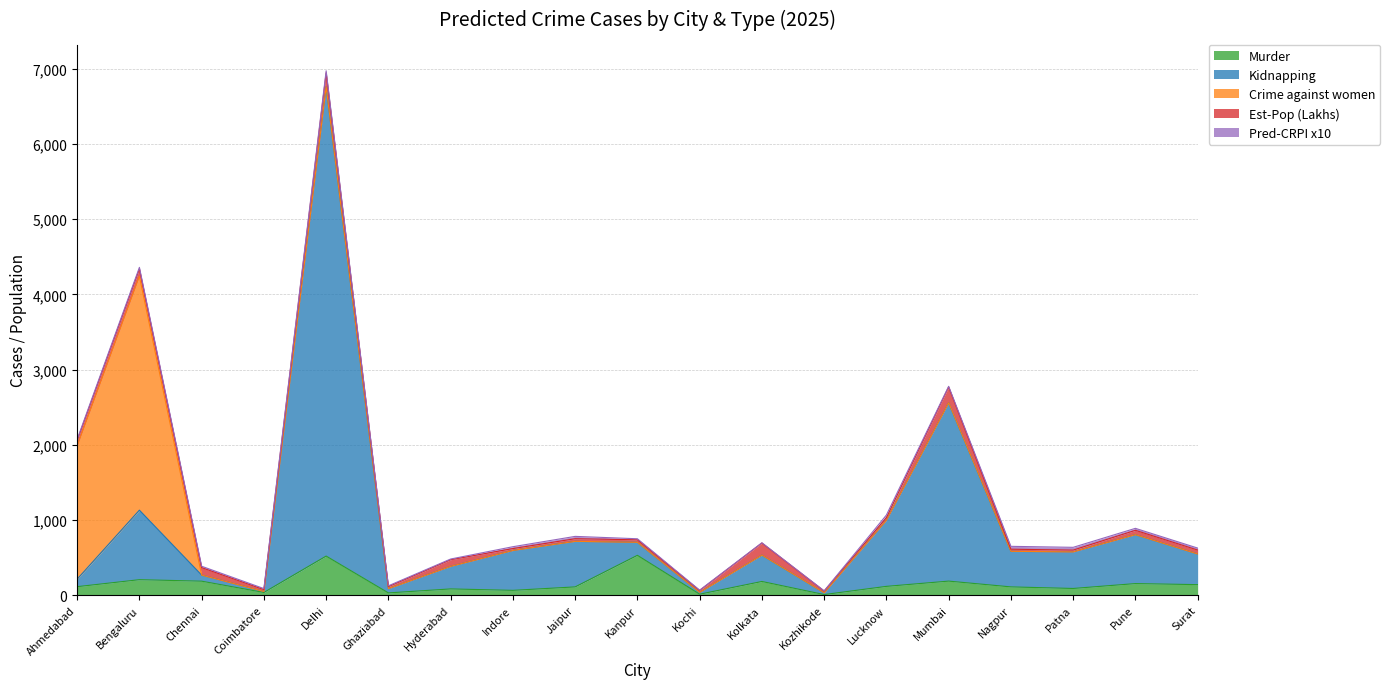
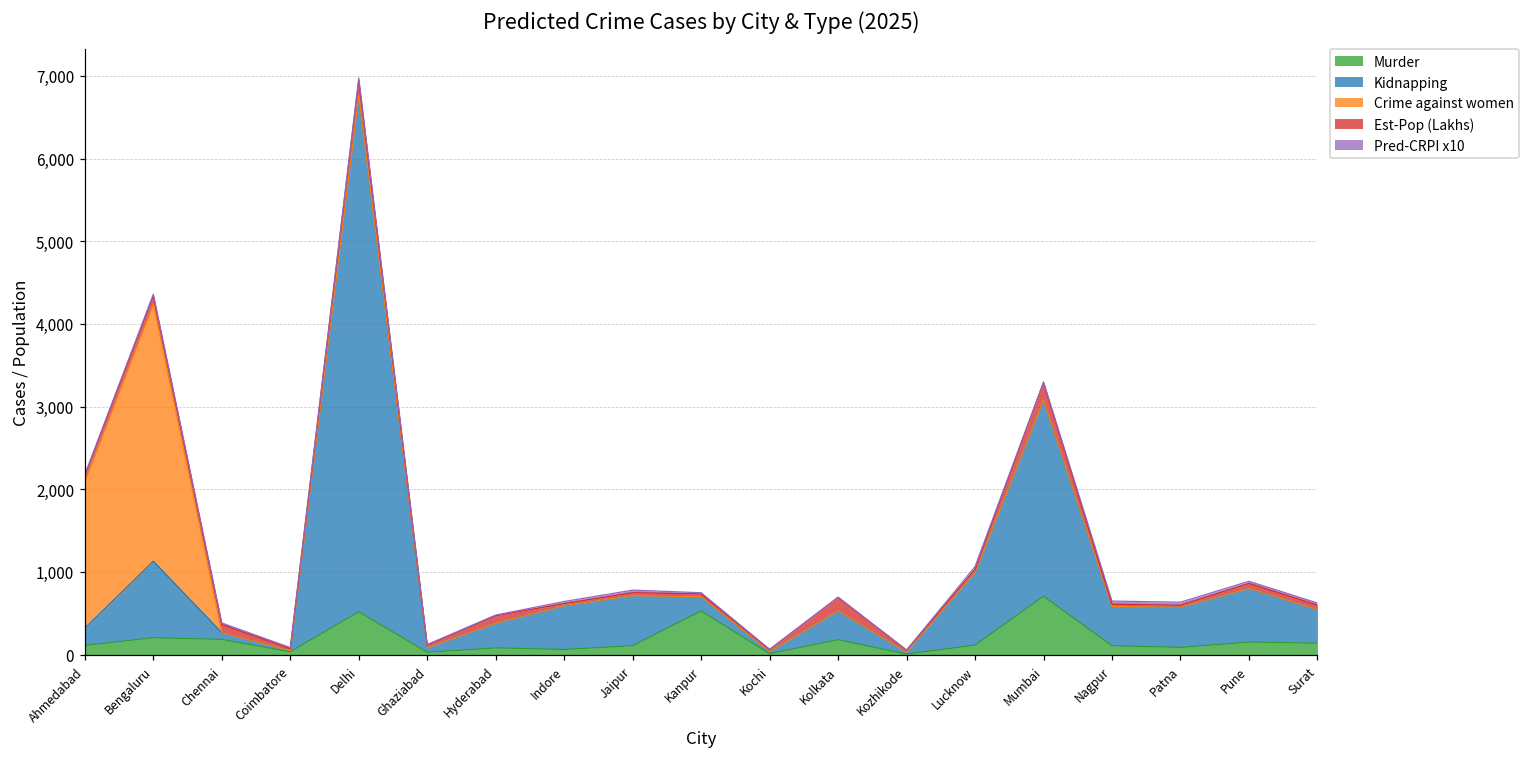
Kidnapping, Ahmedabad: 100 -> 200
Murder, Mumbai: 200 -> 700
